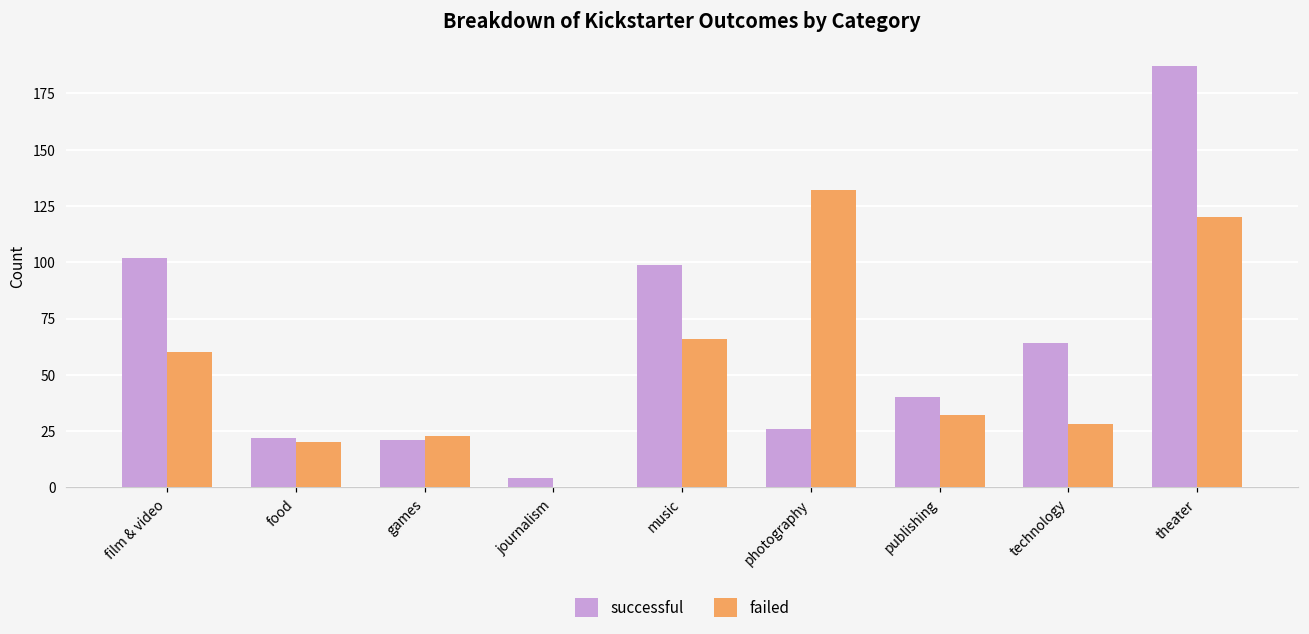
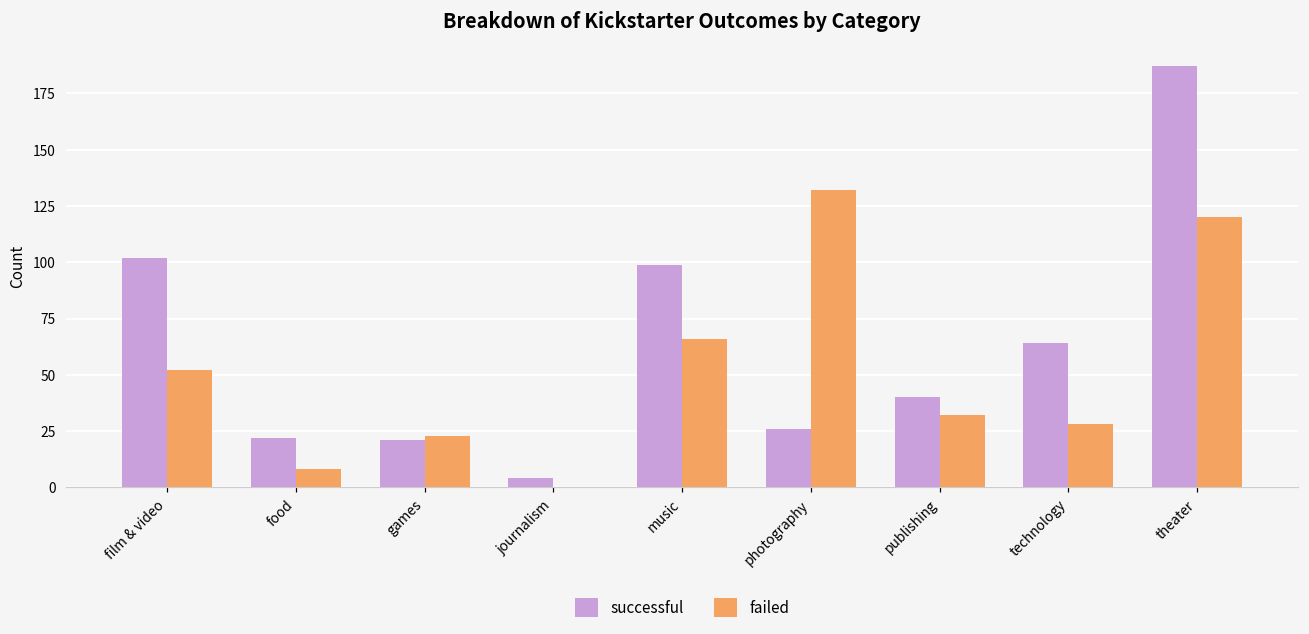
failed, film & video: 60 -> 52
failed, food: 20 -> 8
